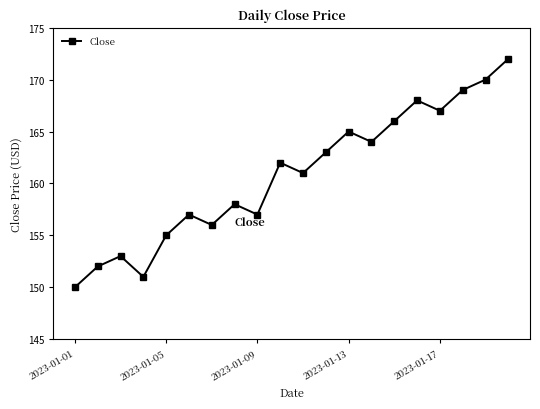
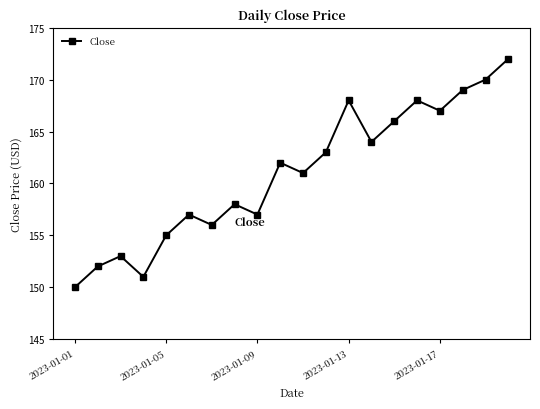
2023-01-13: 165 -> 168
